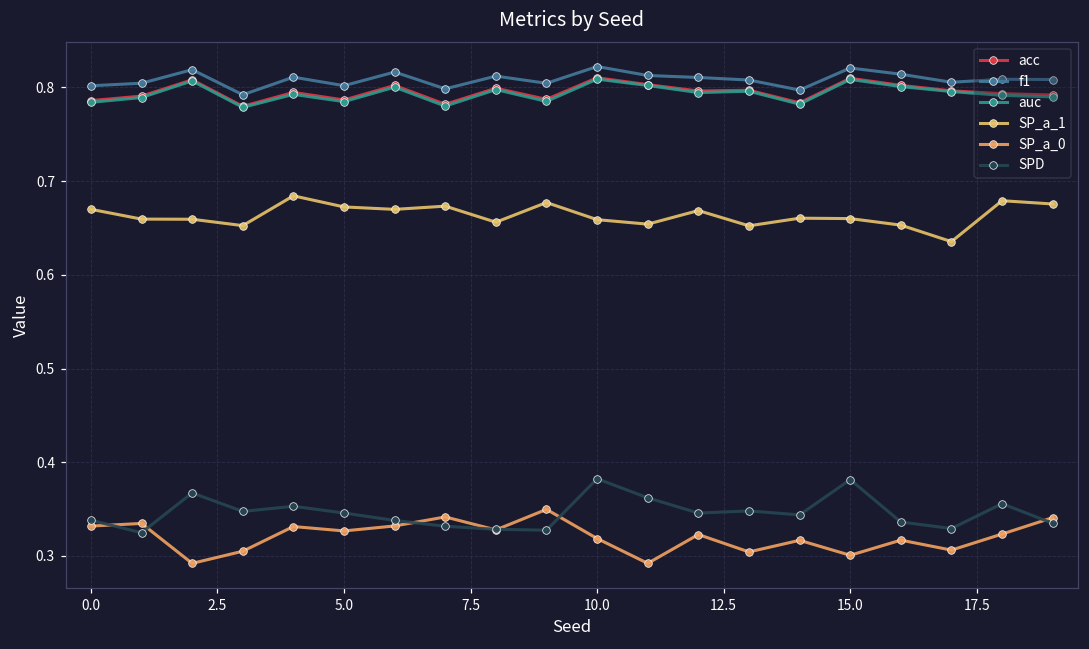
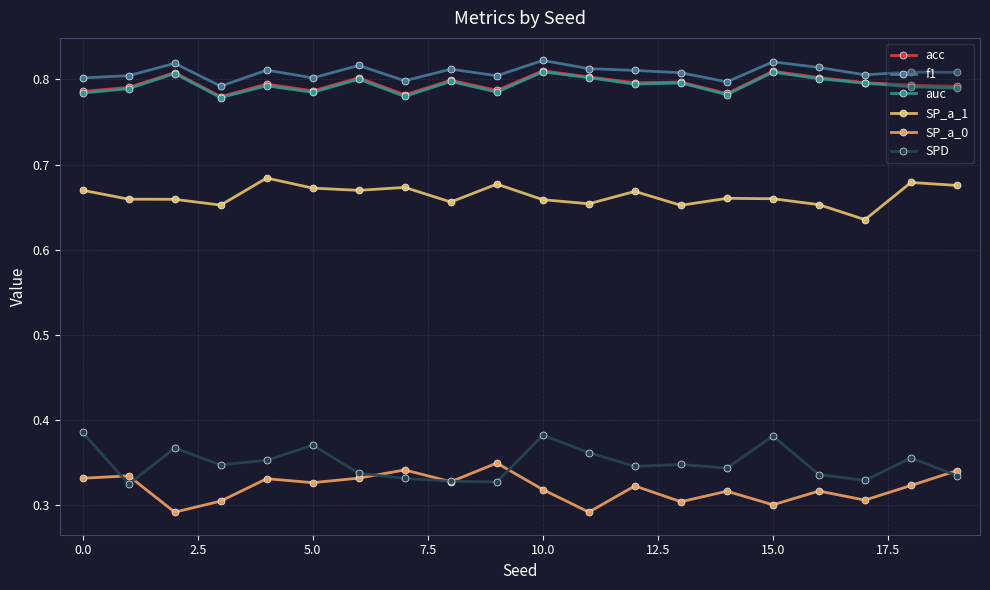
SPD, 0.0: 0.34 -> 0.39
SPD, 5.0: 0.35 -> 0.37
